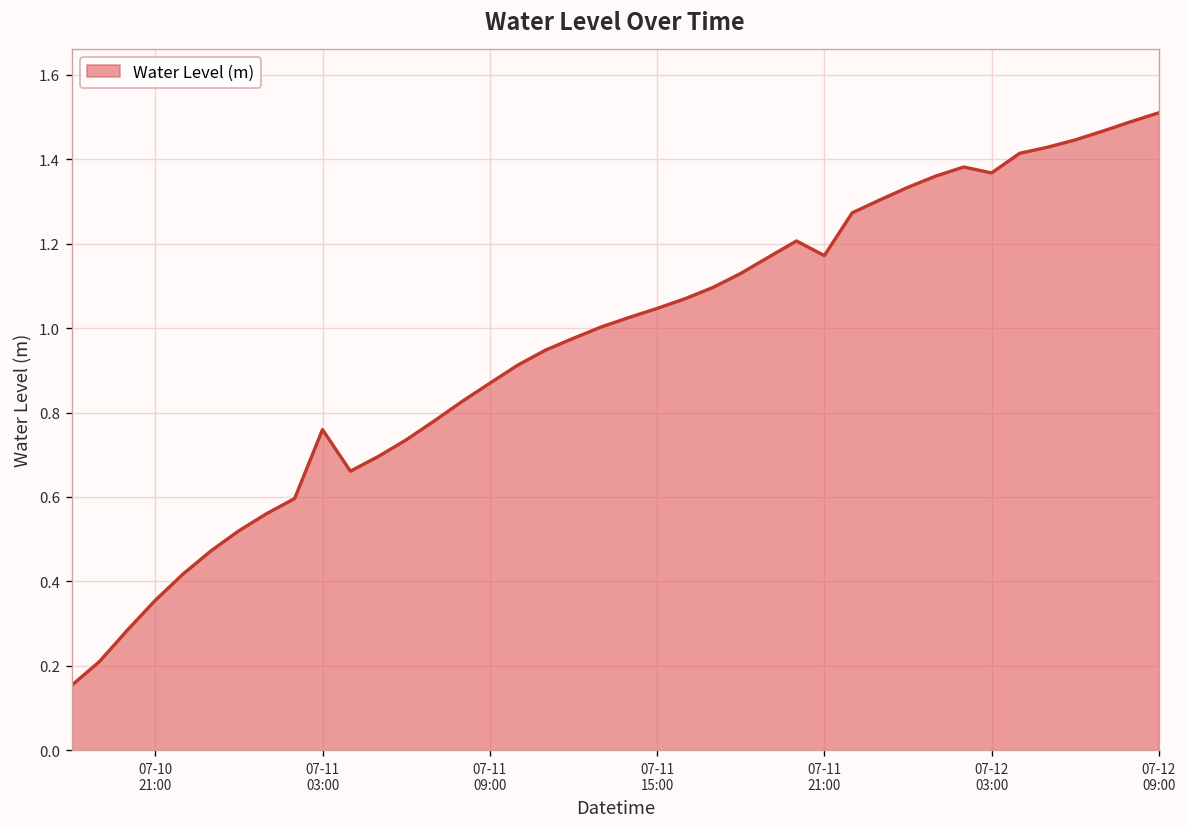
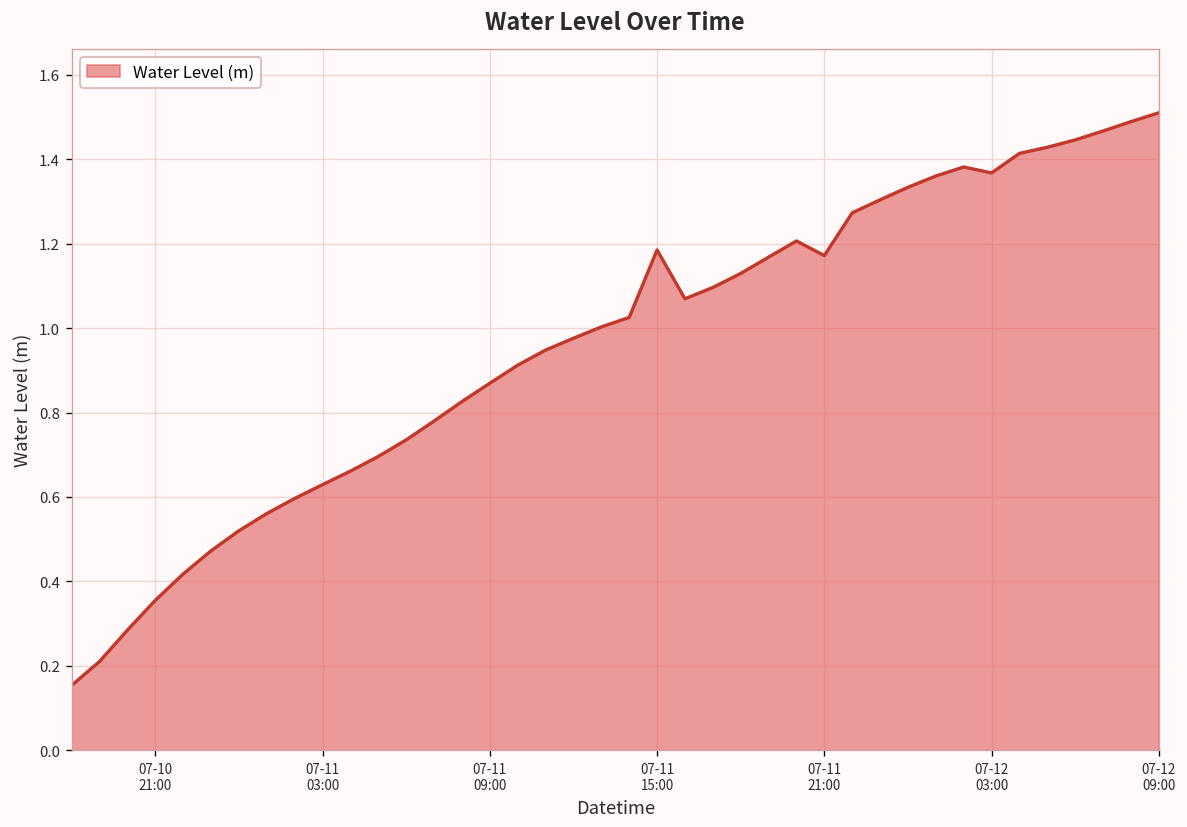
07-11 03:00: 0.76 -> 0.63
07-11 15:00: 1.05 -> 1.18
